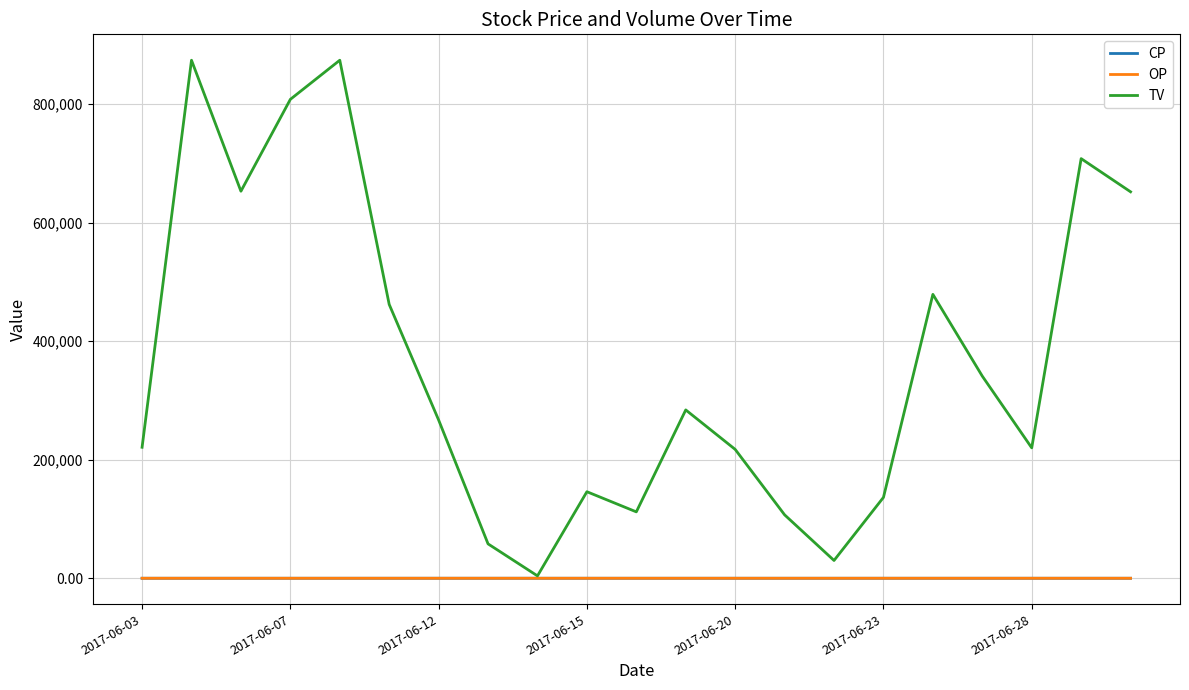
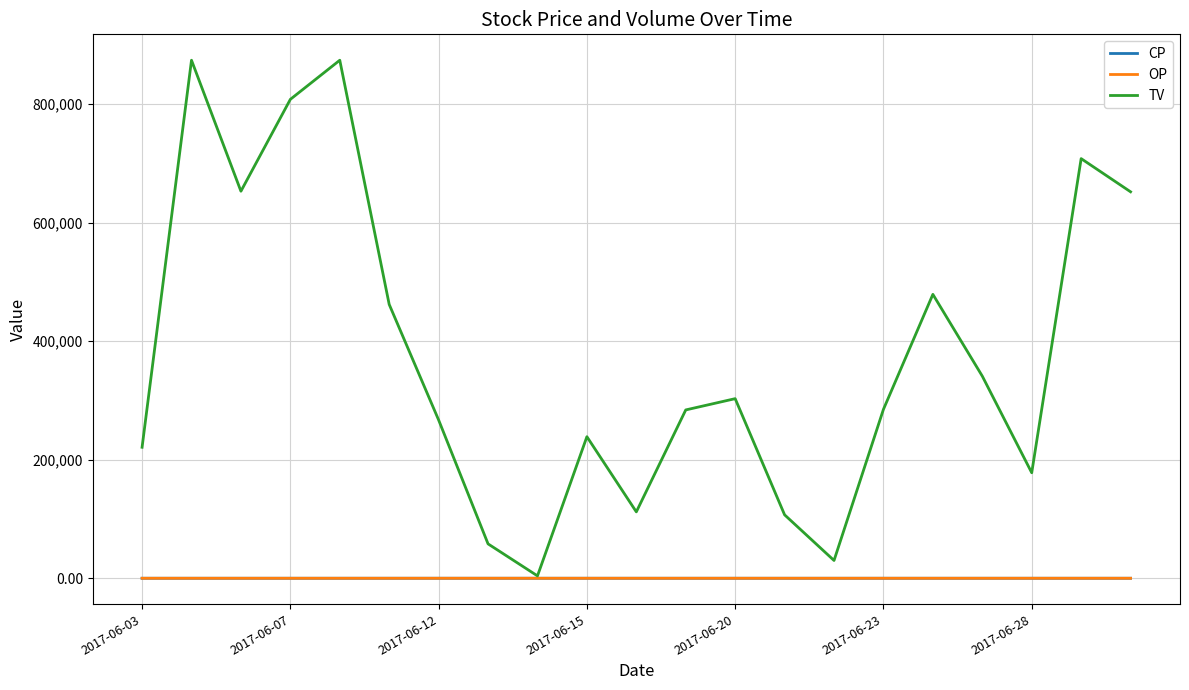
TV, 2017-06-15: 150,000 -> 240,000
TV, 2017-06-20: 220,000 -> 300,000
TV, 2017-06-23: 140,000 -> 290,000
TV, 2017-06-28: 220,000 -> 180,000
